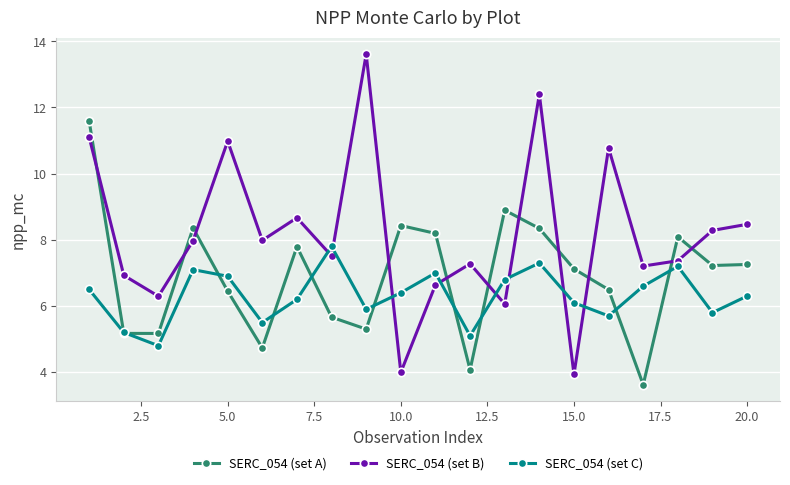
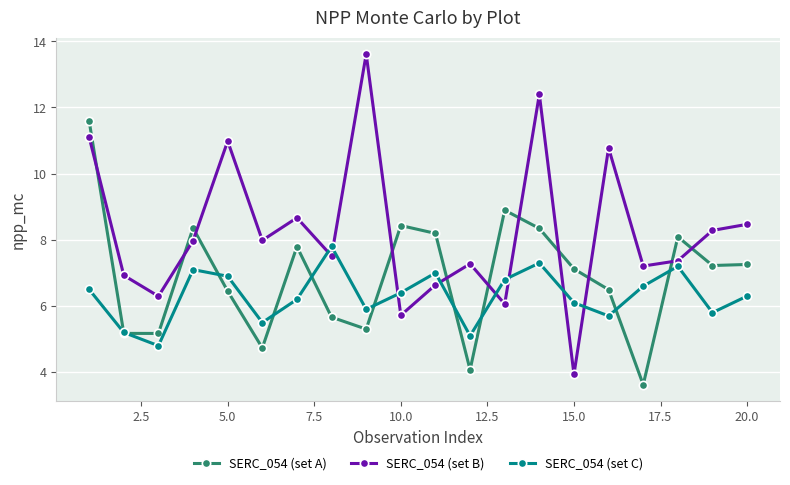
SERC_054 (set B), 10.0: 4.0 -> 5.7
